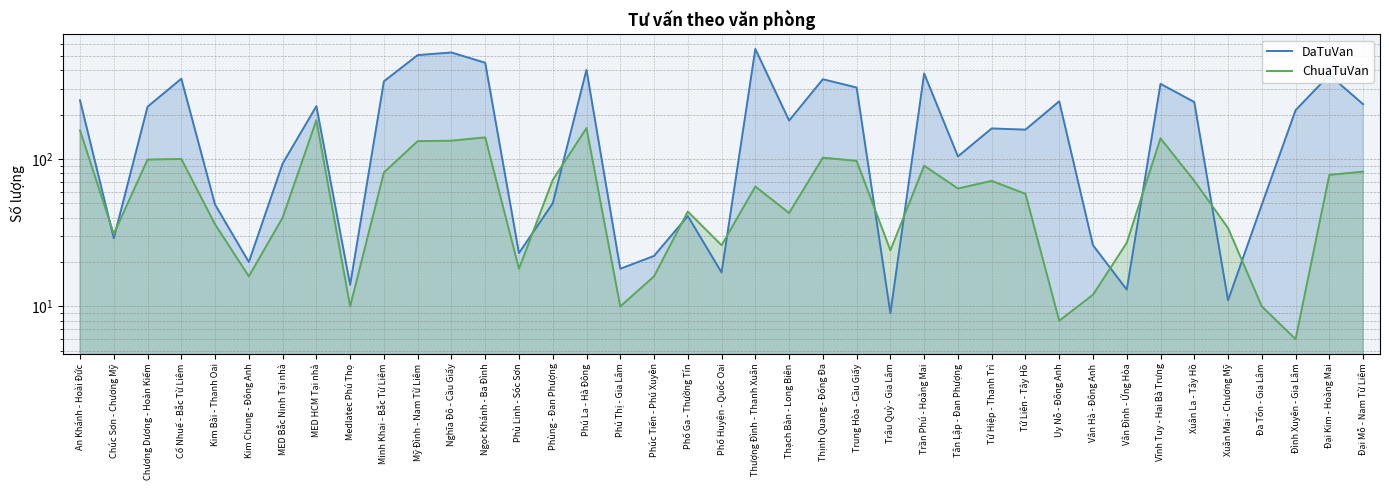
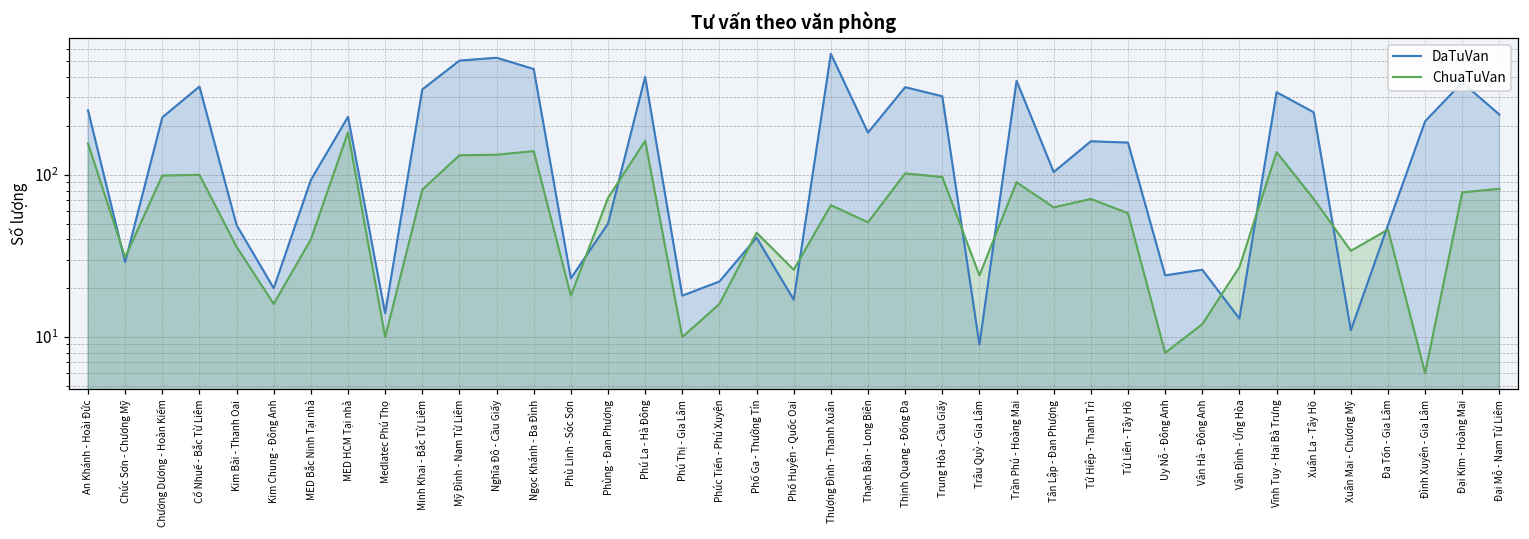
ChuaTuVan, Thạch Bàn - Long Biên: 43 -> 51
DaTuVan, Uy Nỗ - Đông Anh: 250 -> 24
ChuaTuVan, Đa Tốn - Gia Lâm: 10 -> 46
